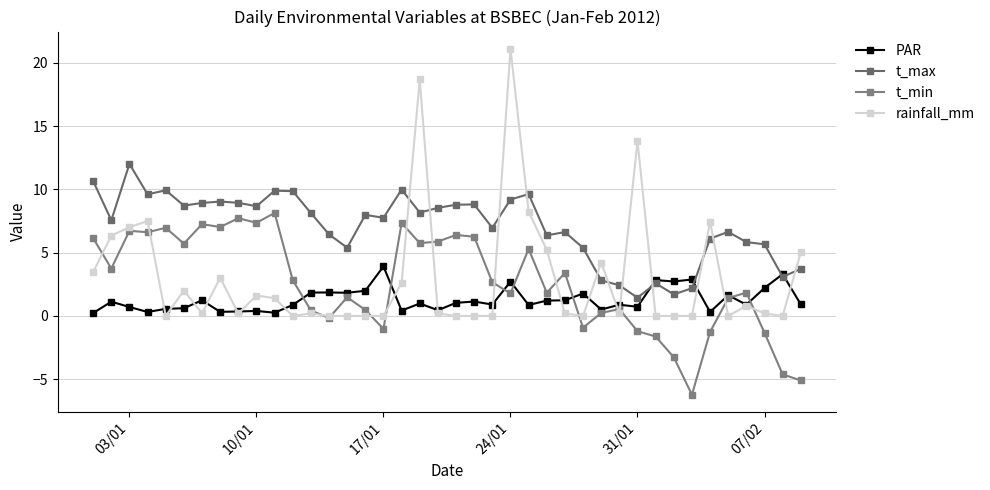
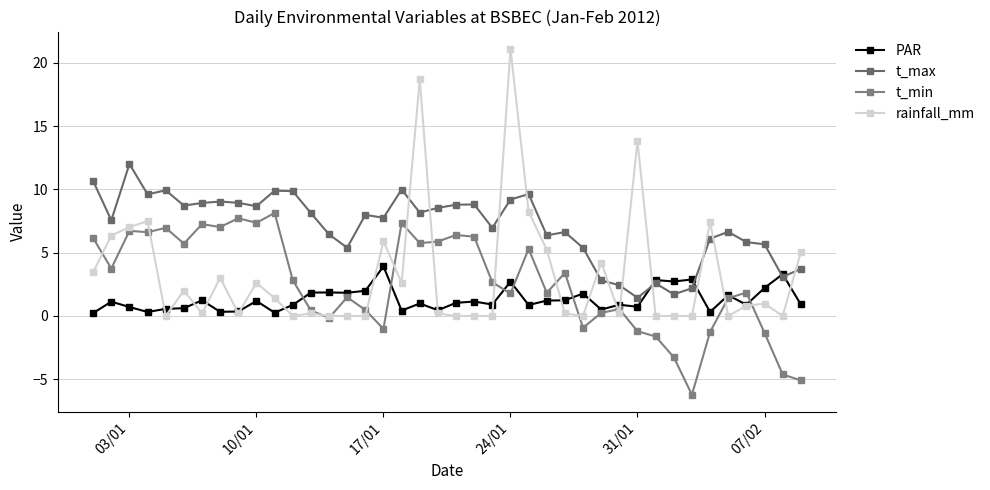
PAR, 10/01: 0.4 -> 1.2
rainfall_mm, 10/01: 1.6 -> 2.6
rainfall_mm, 17/01: 0.0 -> 5.9
rainfall_mm, 07/02: 0.2 -> 1.0
